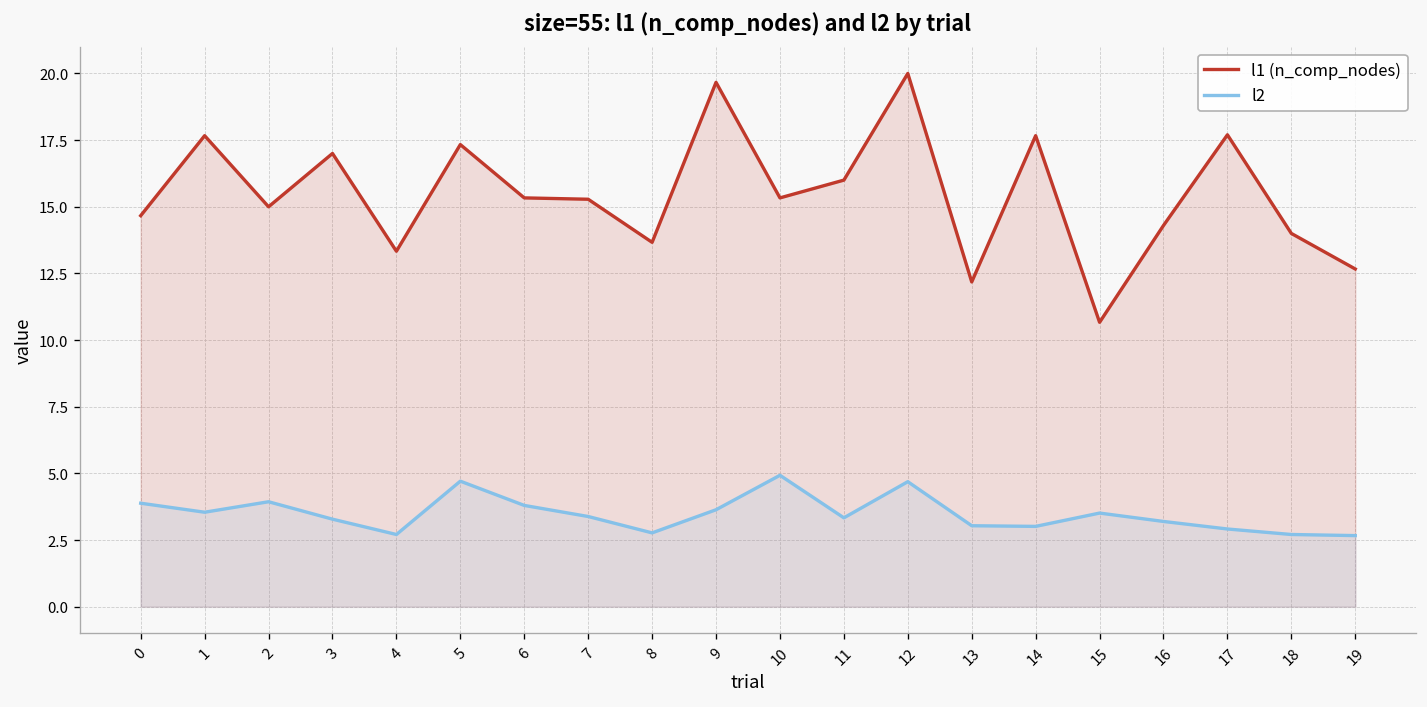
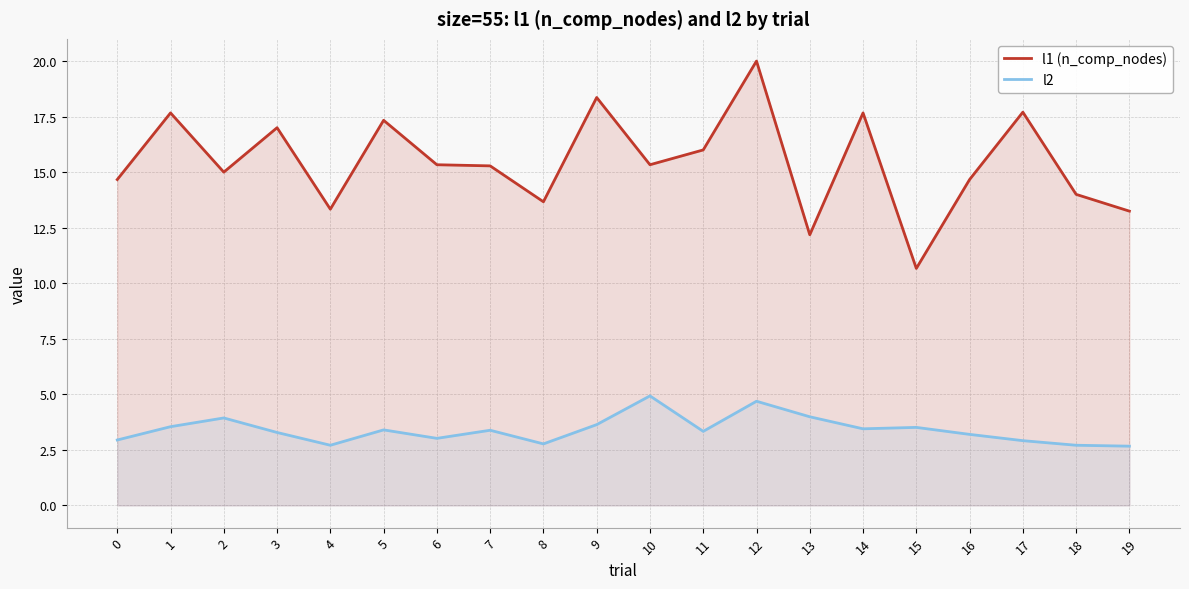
l2, 0: 3.9 -> 2.9
l2, 5: 4.7 -> 3.4
l2, 6: 3.8 -> 3.0
l1 (n_comp_nodes), 9: 19.7 -> 18.4
l2, 13: 3.0 -> 4.0
l2, 14: 3.0 -> 3.4
l1 (n_comp_nodes), 16: 14.3 -> 14.7
l1 (n_comp_nodes), 19: 12.7 -> 13.2
